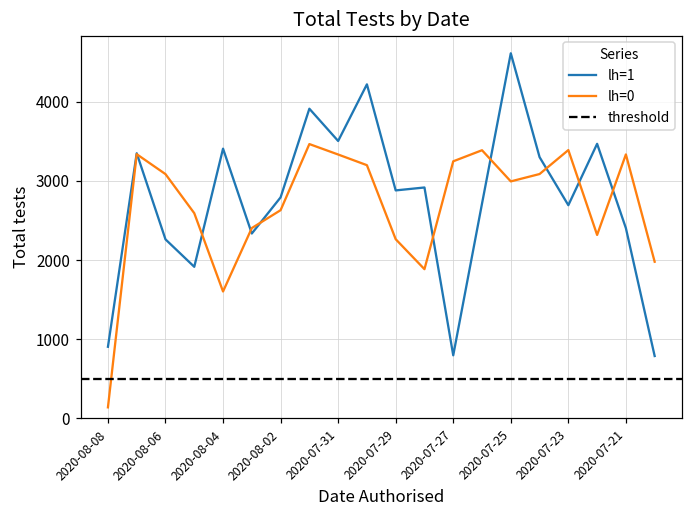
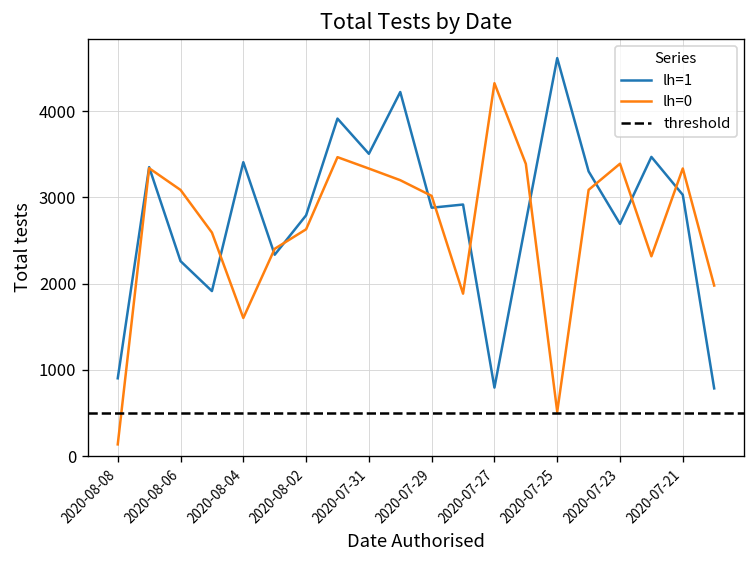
lh=0, 2020-07-29: 2300 -> 3000
lh=0, 2020-07-27: 3200 -> 4300
lh=0, 2020-07-25: 3000 -> 500
lh=1, 2020-07-21: 2400 -> 3000
